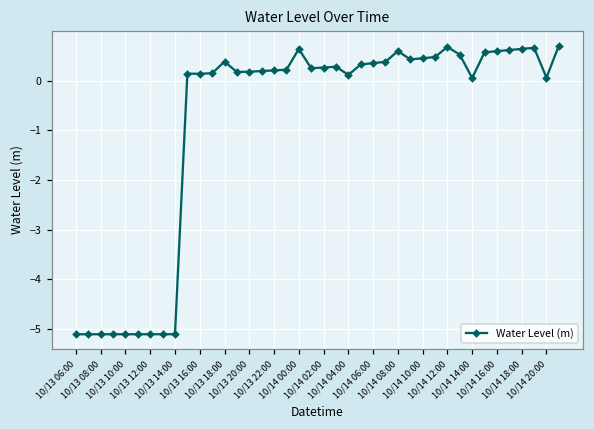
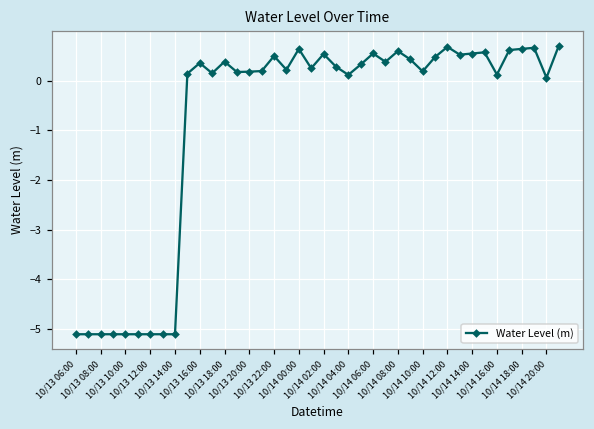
10/13 16:00: 0.1 -> 0.4
10/13 22:00: 0.2 -> 0.5
10/14 02:00: 0.3 -> 0.5
10/14 06:00: 0.3 -> 0.5
10/14 10:00: 0.4 -> 0.2
10/14 14:00: 0.1 -> 0.5
10/14 16:00: 0.6 -> 0.1
